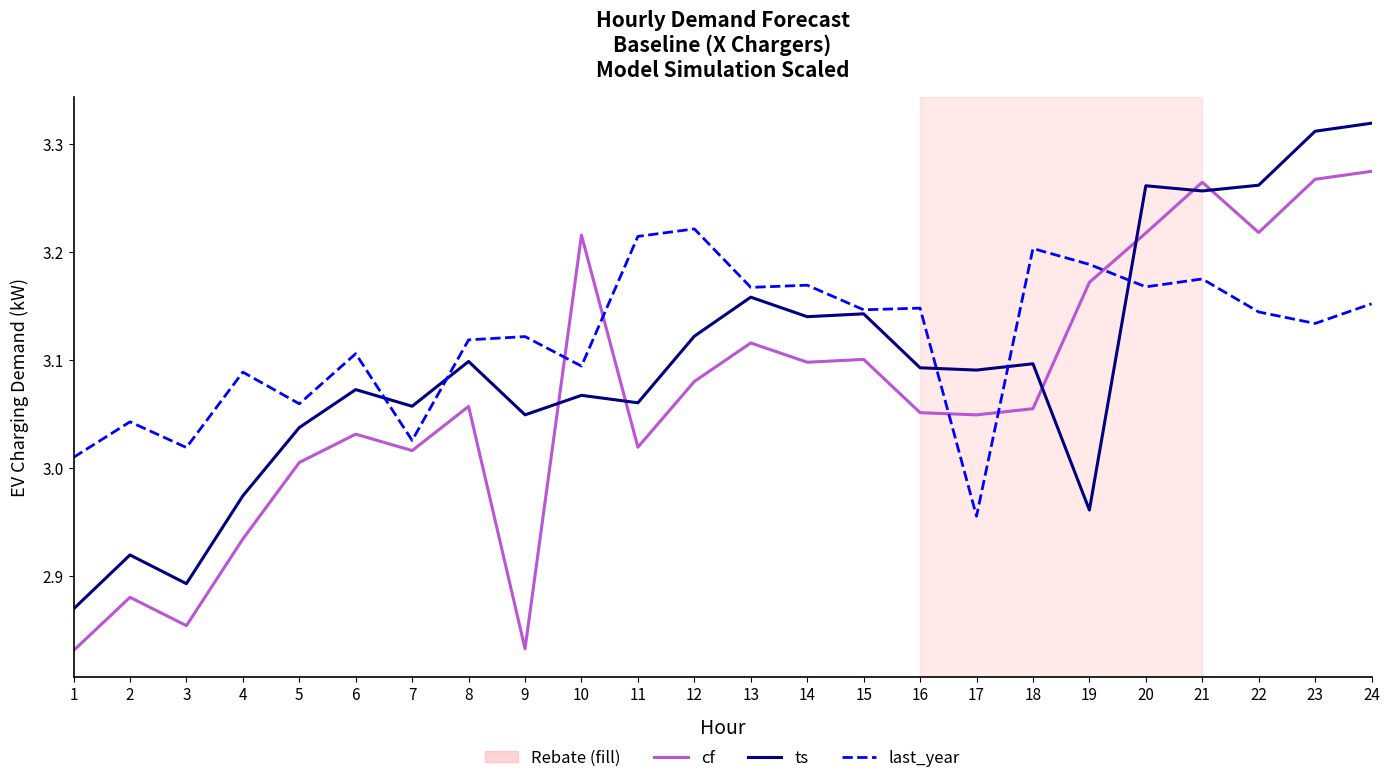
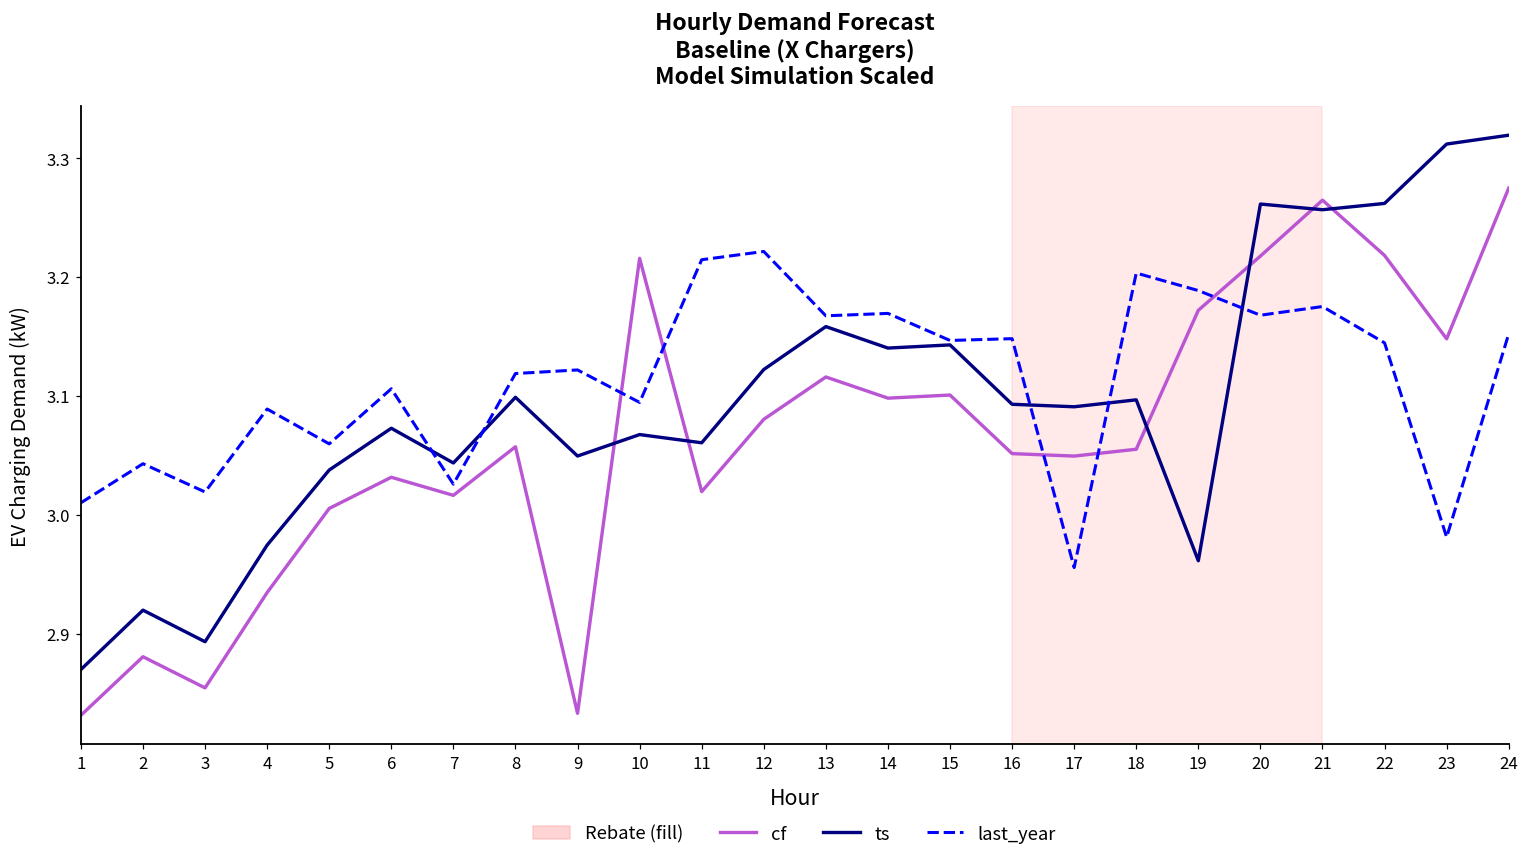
ts, 7: 3.057 -> 3.044
cf, 23: 3.267 -> 3.148
last_year, 23: 3.134 -> 2.981
